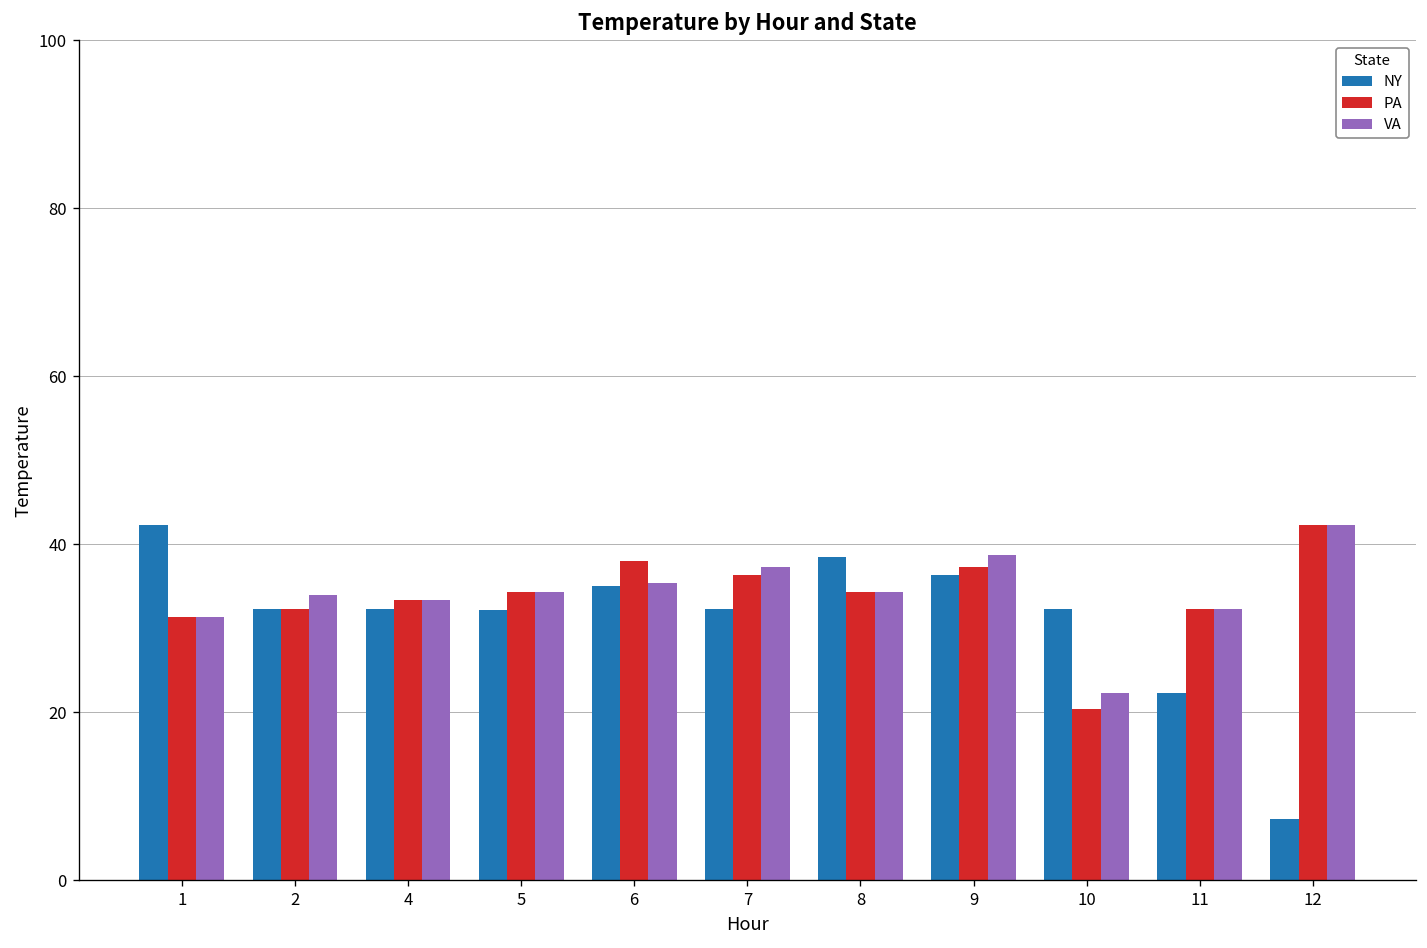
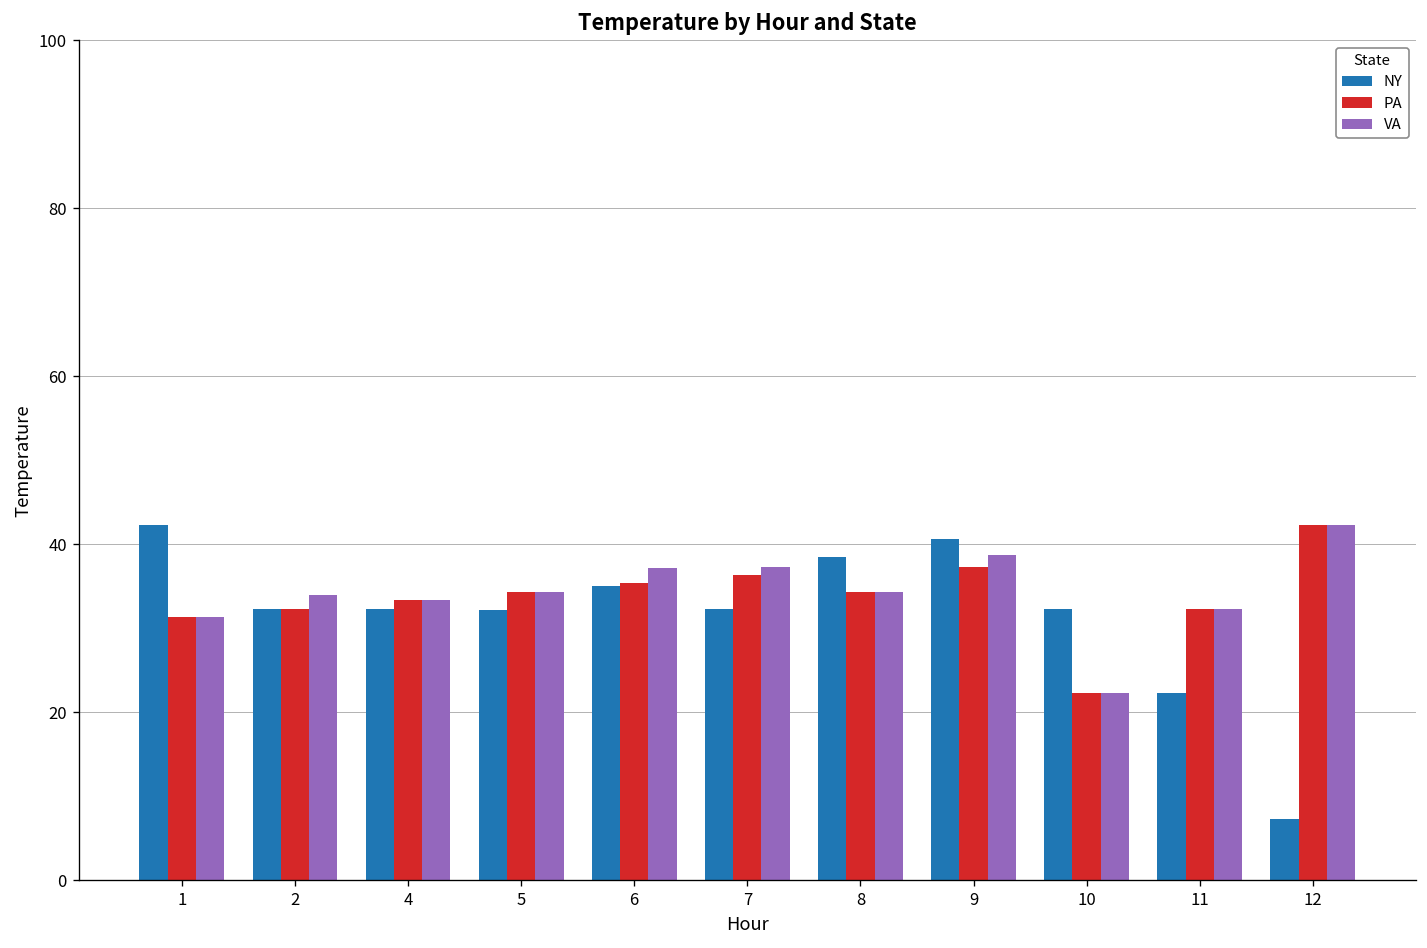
PA, 6: 38 -> 35
VA, 6: 35 -> 37
NY, 9: 36 -> 41
PA, 10: 20 -> 22
